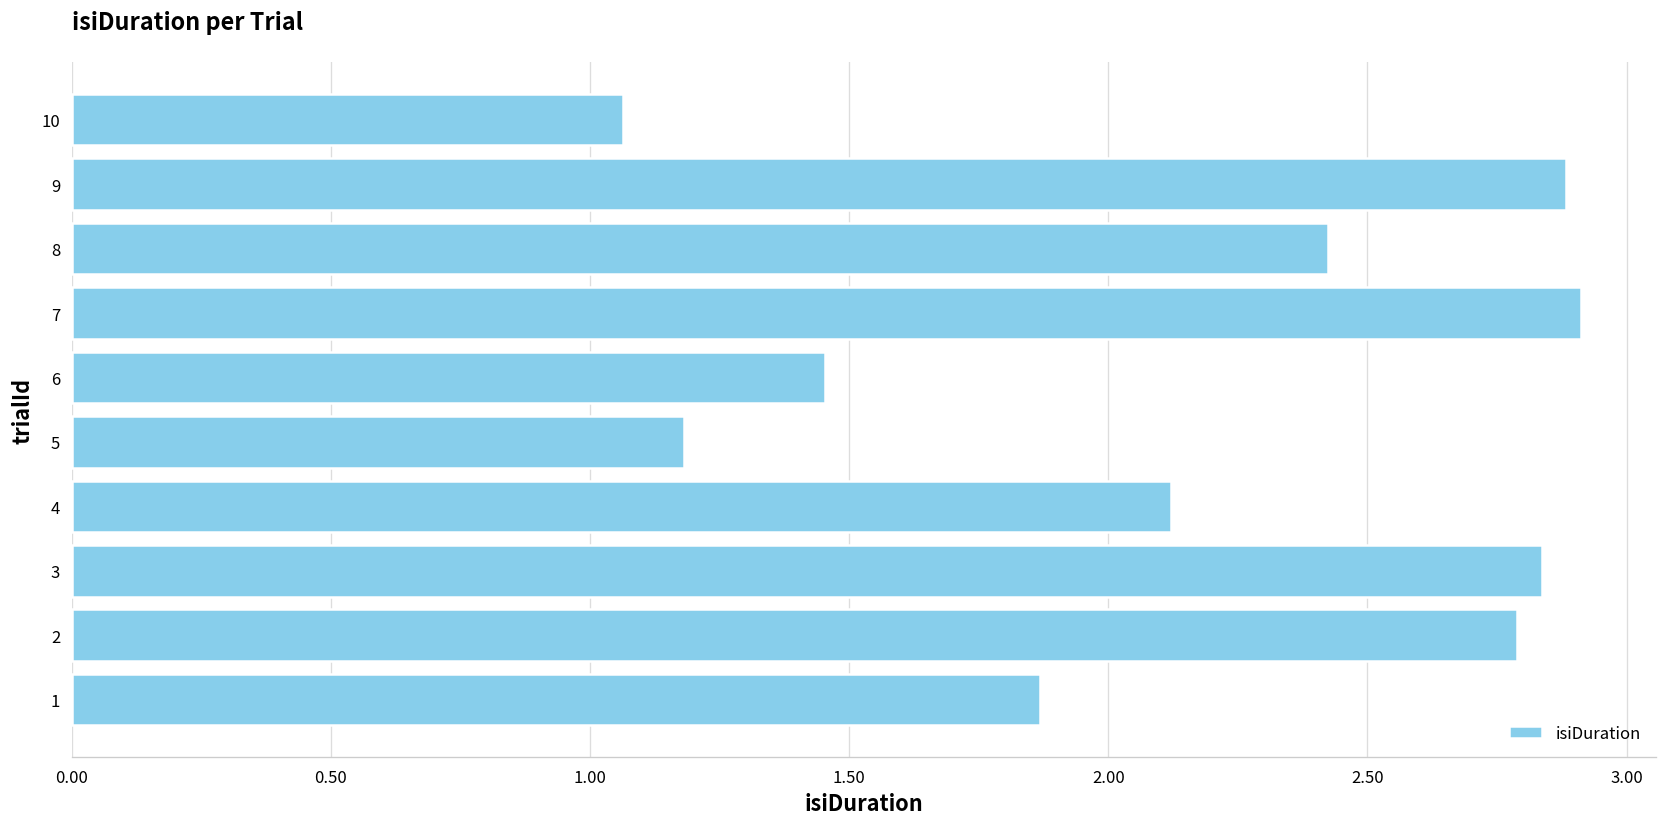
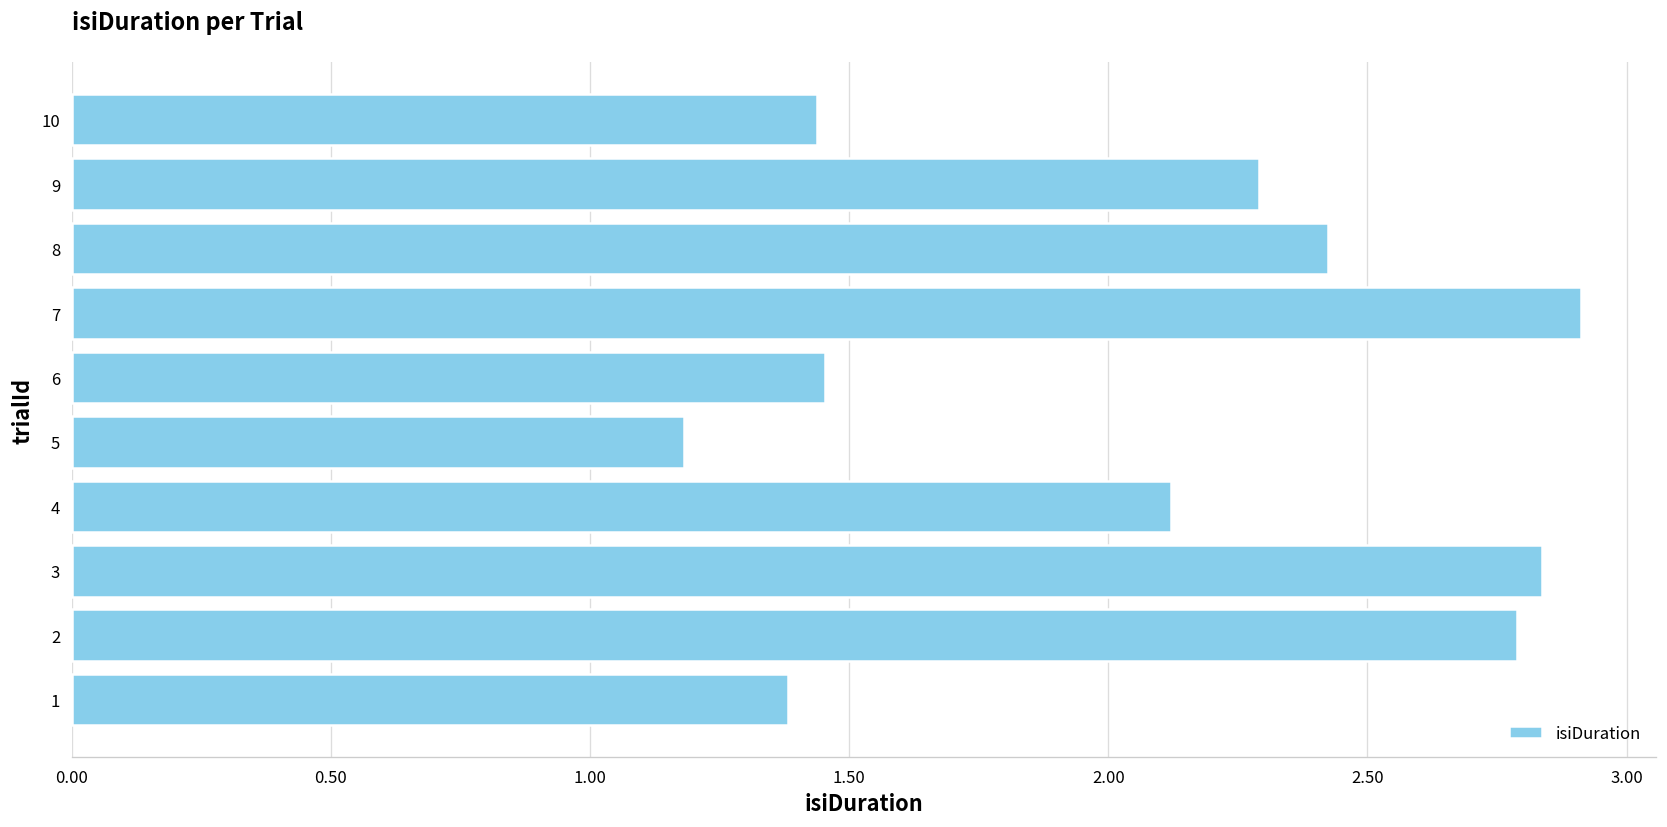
10: 1.06 -> 1.44
9: 2.88 -> 2.29
1: 1.87 -> 1.38
